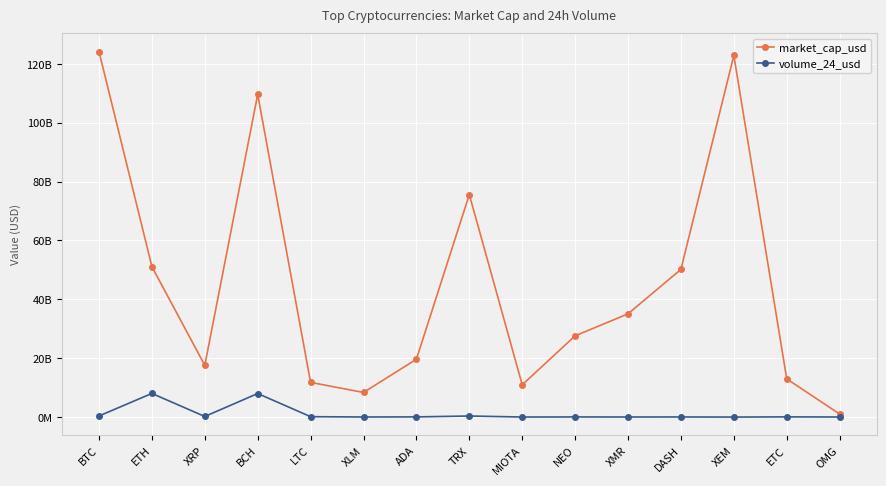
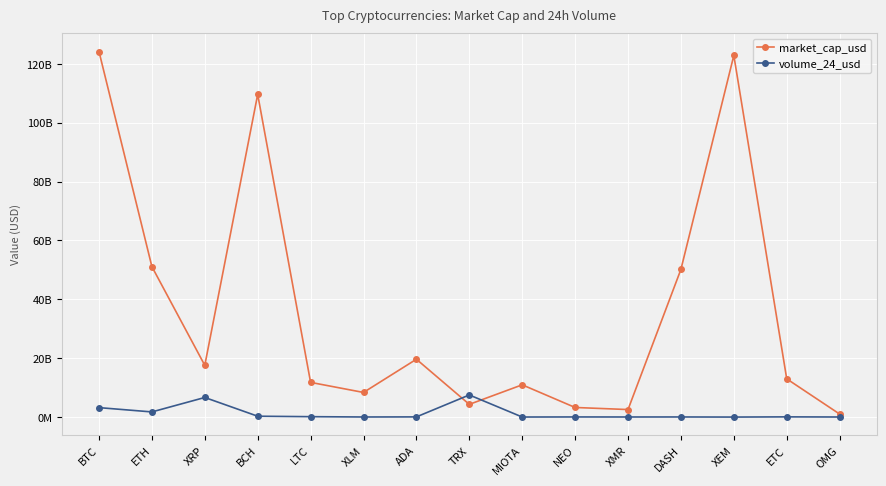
volume_24_usd, BTC: 0 -> 3000000000
volume_24_usd, ETH: 8000000000 -> 2000000000
volume_24_usd, XRP: 0 -> 7000000000
volume_24_usd, BCH: 8000000000 -> 0
market_cap_usd, TRX: 76000000000 -> 4000000000
volume_24_usd, TRX: 0 -> 8000000000
market_cap_usd, NEO: 28000000000 -> 3000000000
market_cap_usd, XMR: 35000000000 -> 3000000000
